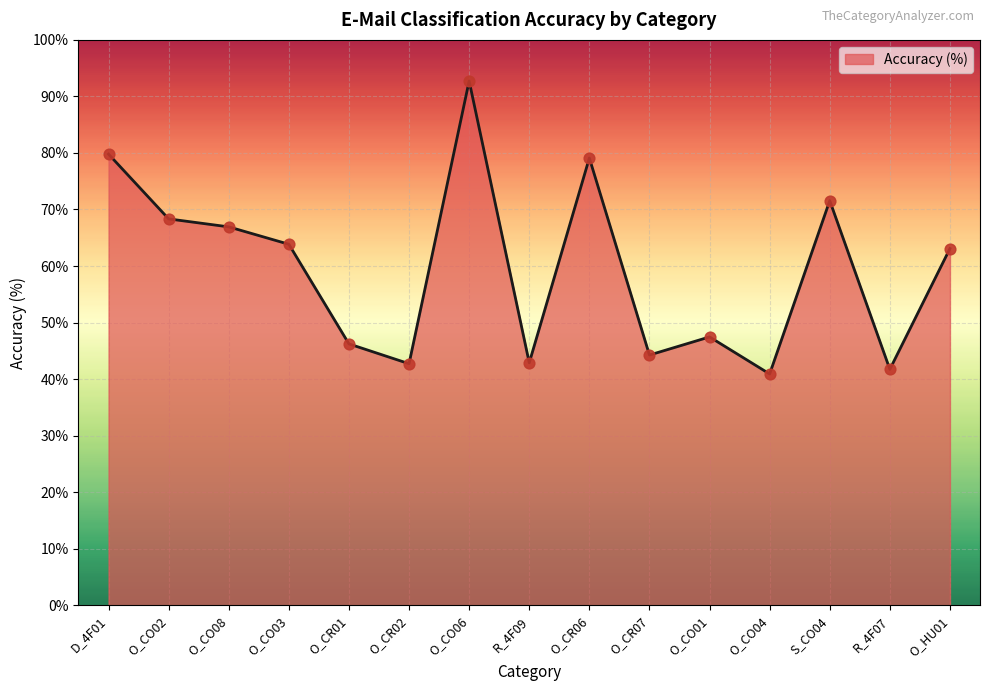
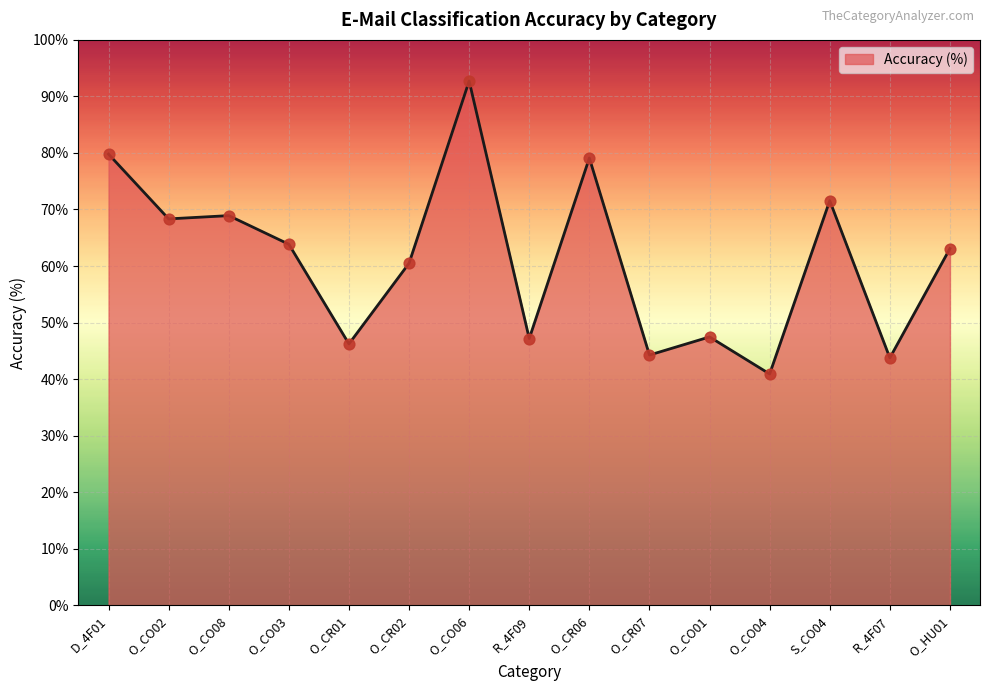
O_CO08: 67% -> 69%
O_CR02: 43% -> 60%
R_4F09: 43% -> 47%
R_4F07: 42% -> 44%
